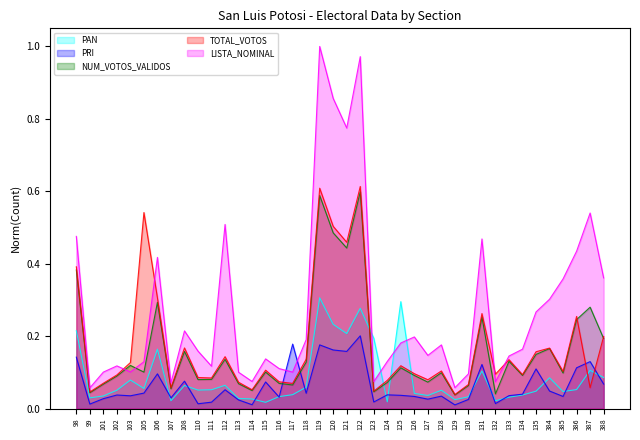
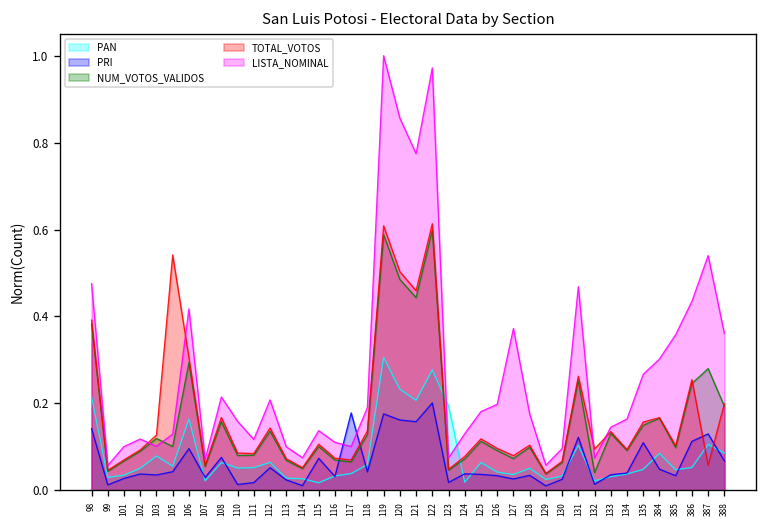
LISTA_NOMINAL, 112: 0.51 -> 0.21
PAN, 125: 0.30 -> 0.06
LISTA_NOMINAL, 127: 0.15 -> 0.37
